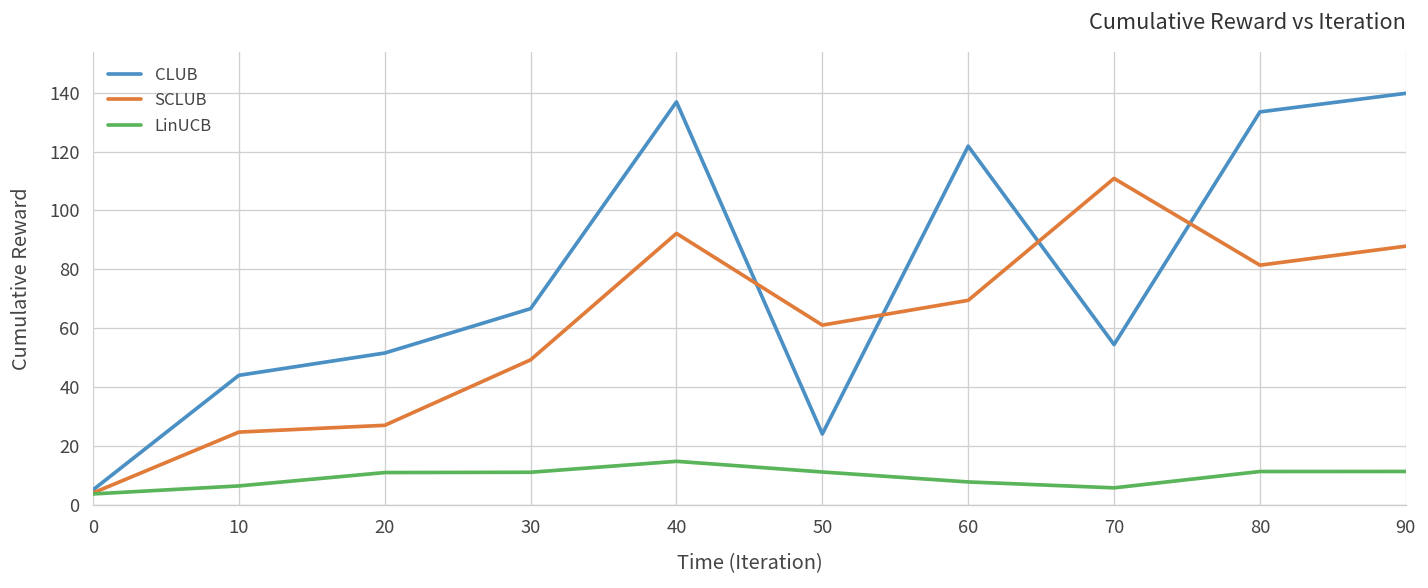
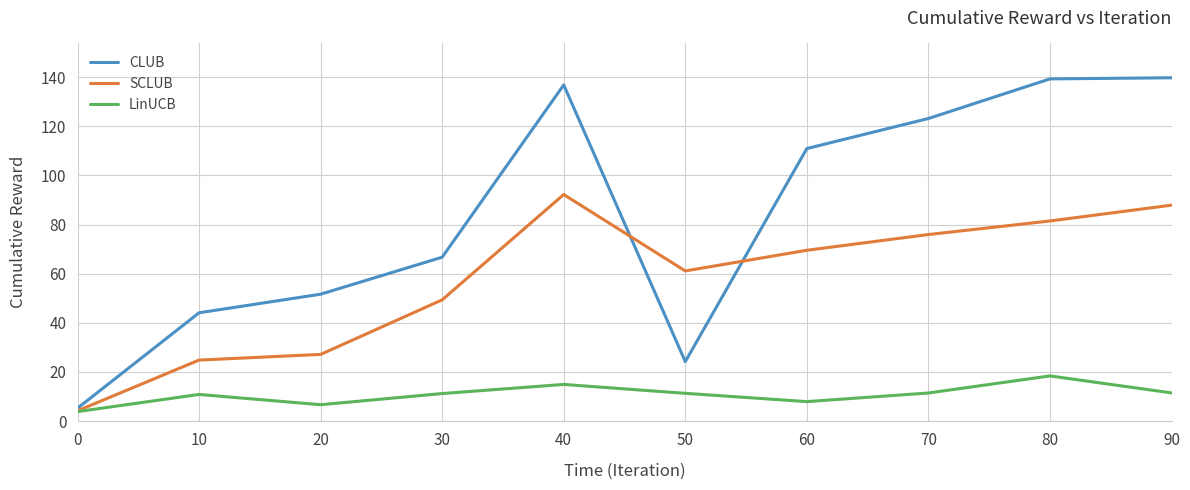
LinUCB, 10: 7 -> 11
LinUCB, 20: 11 -> 7
CLUB, 60: 122 -> 111
CLUB, 70: 54 -> 123
SCLUB, 70: 111 -> 76
LinUCB, 70: 6 -> 11
CLUB, 80: 133 -> 139
LinUCB, 80: 11 -> 18
